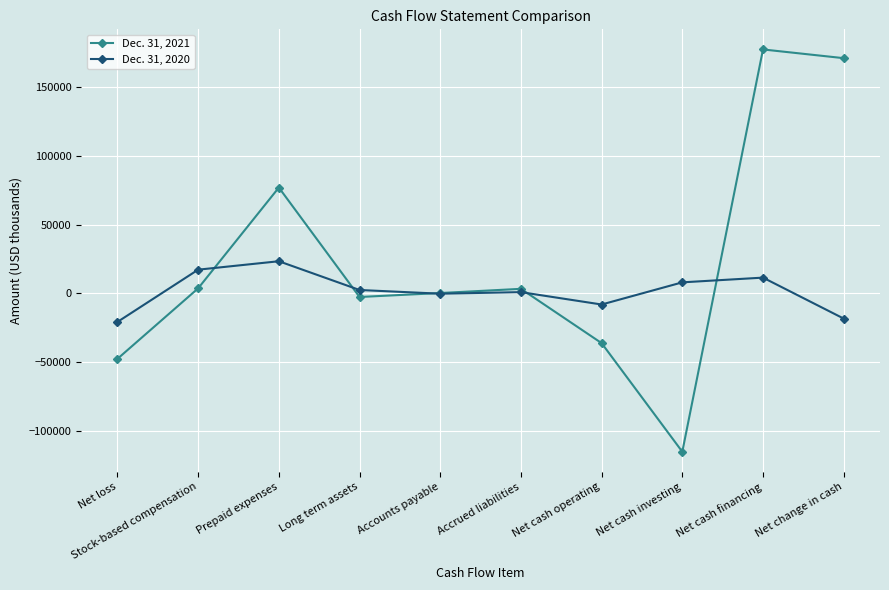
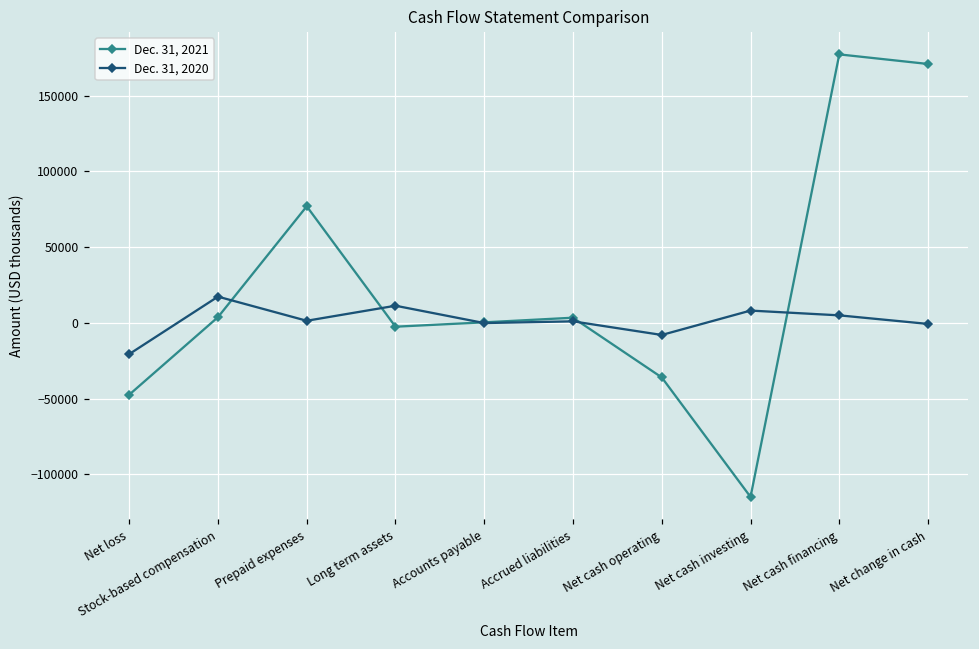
Dec. 31, 2020, Prepaid expenses: 23000 -> 1000
Dec. 31, 2020, Long term assets: 3000 -> 11000
Dec. 31, 2020, Net cash financing: 12000 -> 5000
Dec. 31, 2020, Net change in cash: -18000 -> -1000
